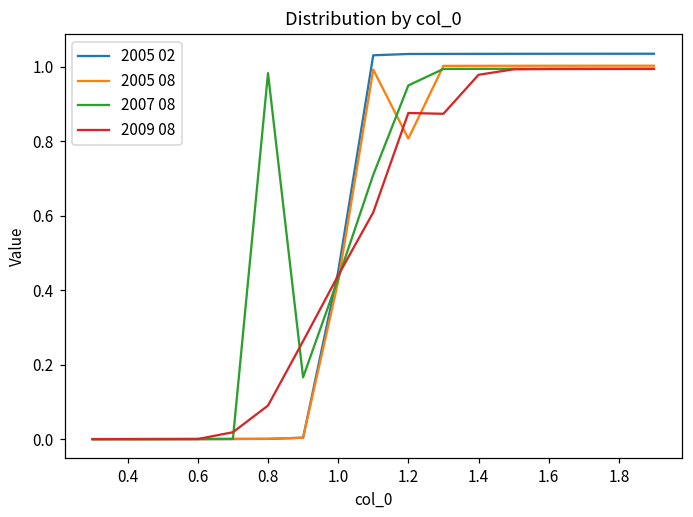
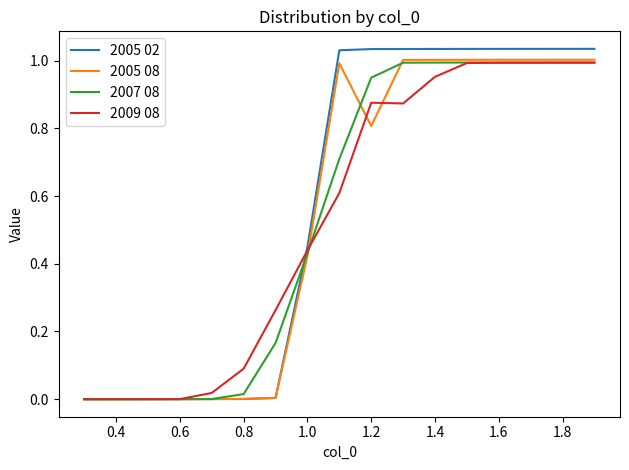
2007 08, 0.8: 0.98 -> 0.02
2009 08, 1.4: 0.98 -> 0.95
